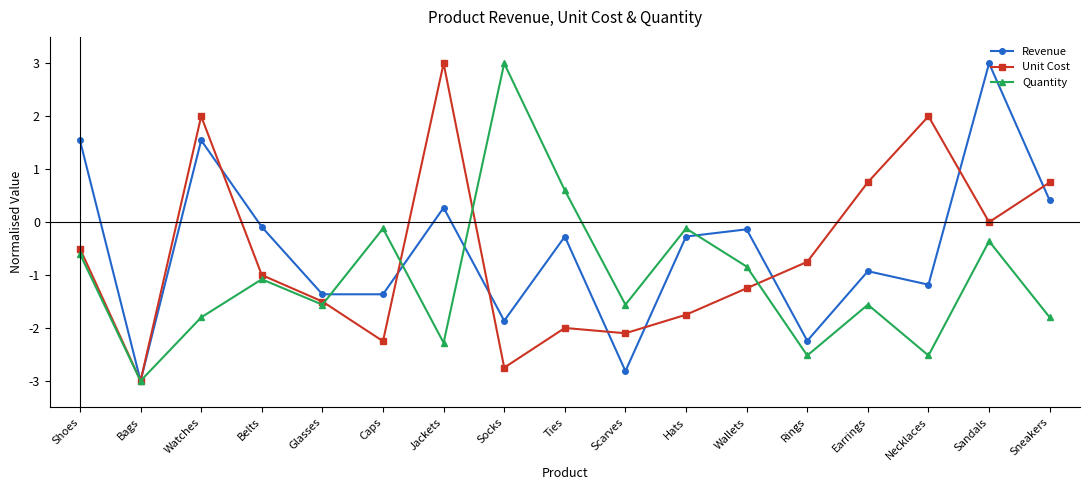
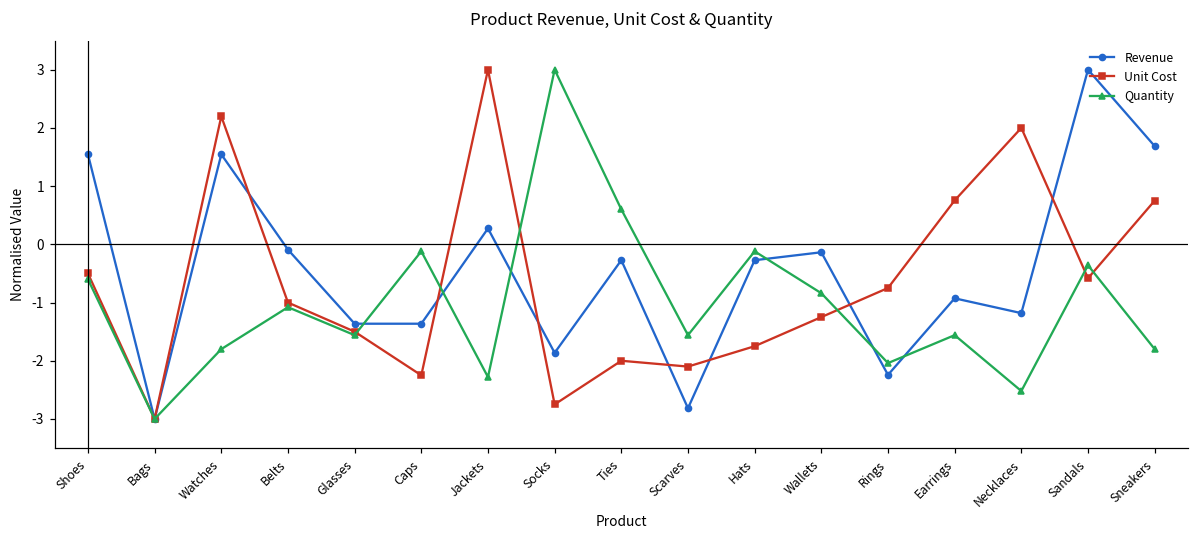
Unit Cost, Watches: 2.0 -> 2.2
Quantity, Rings: -2.5 -> -2.0
Unit Cost, Sandals: 0.0 -> -0.6
Revenue, Sneakers: 0.4 -> 1.7
